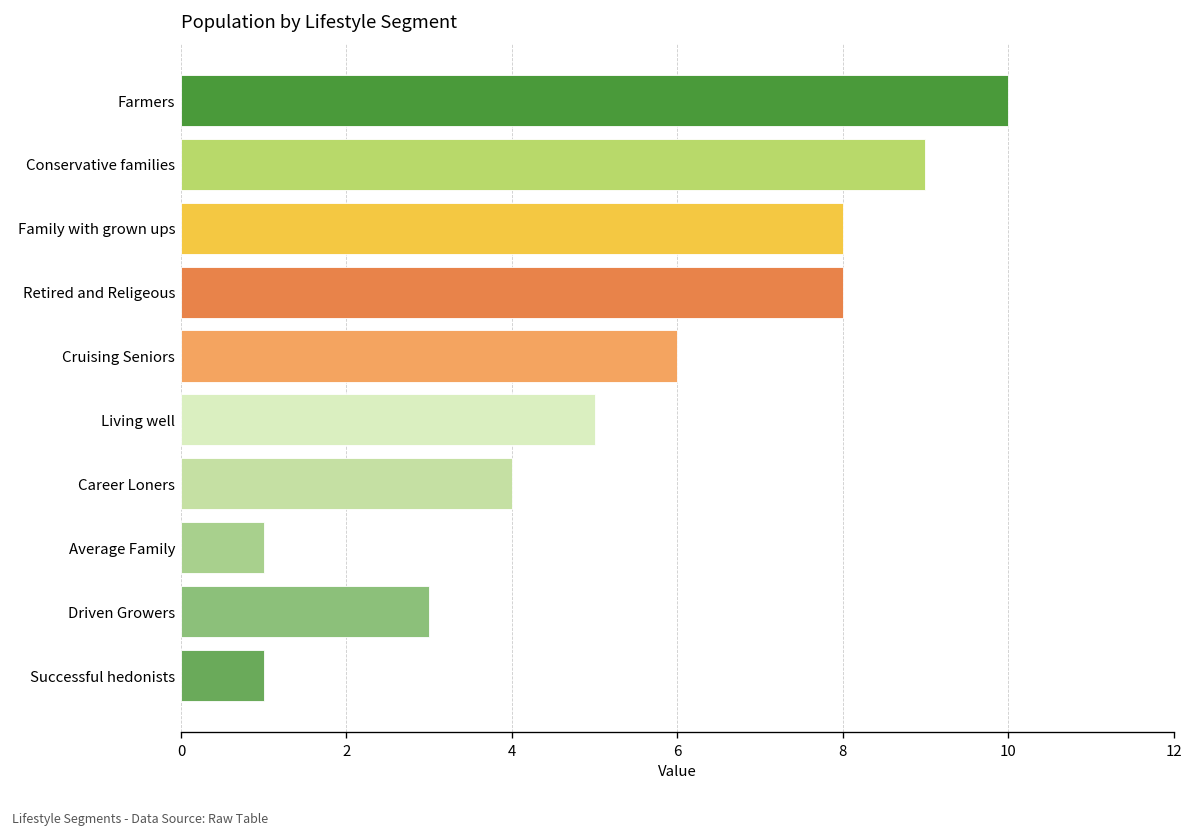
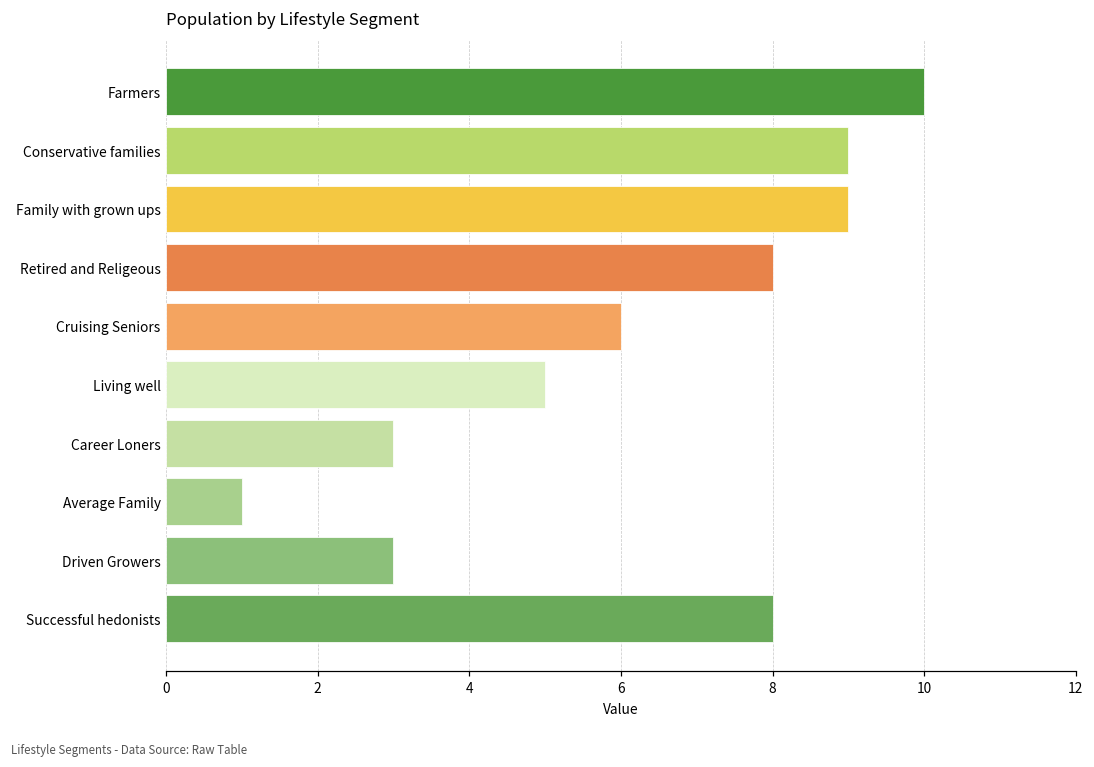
Family with grown ups: 8 -> 9
Career Loners: 4 -> 3
Successful hedonists: 1 -> 8
